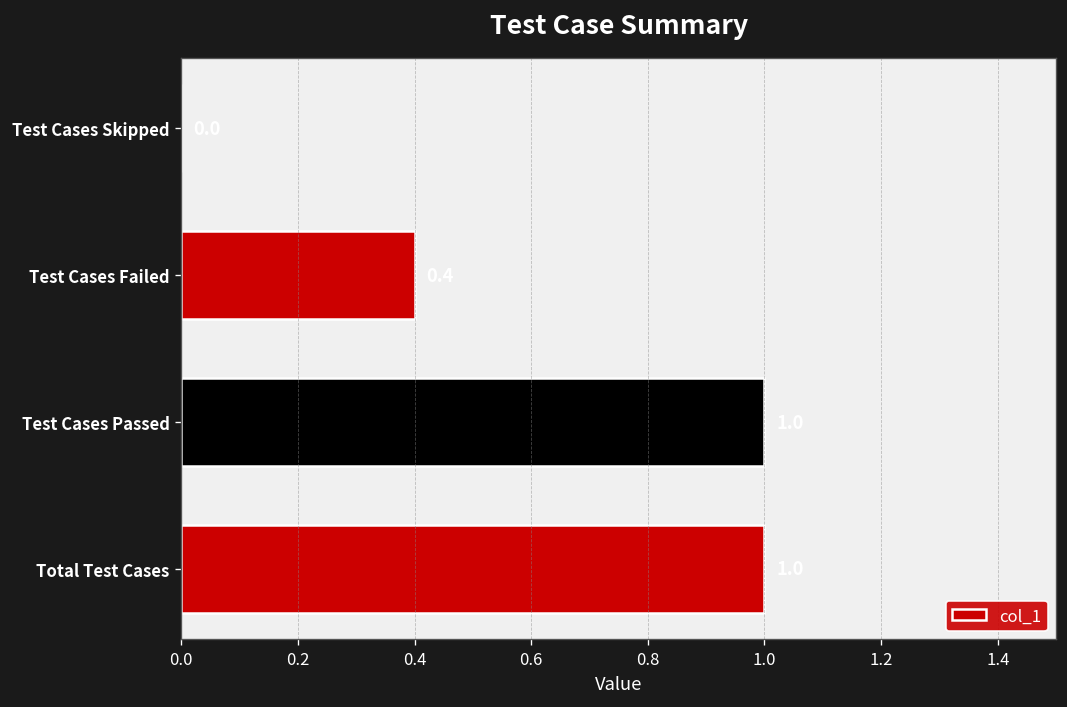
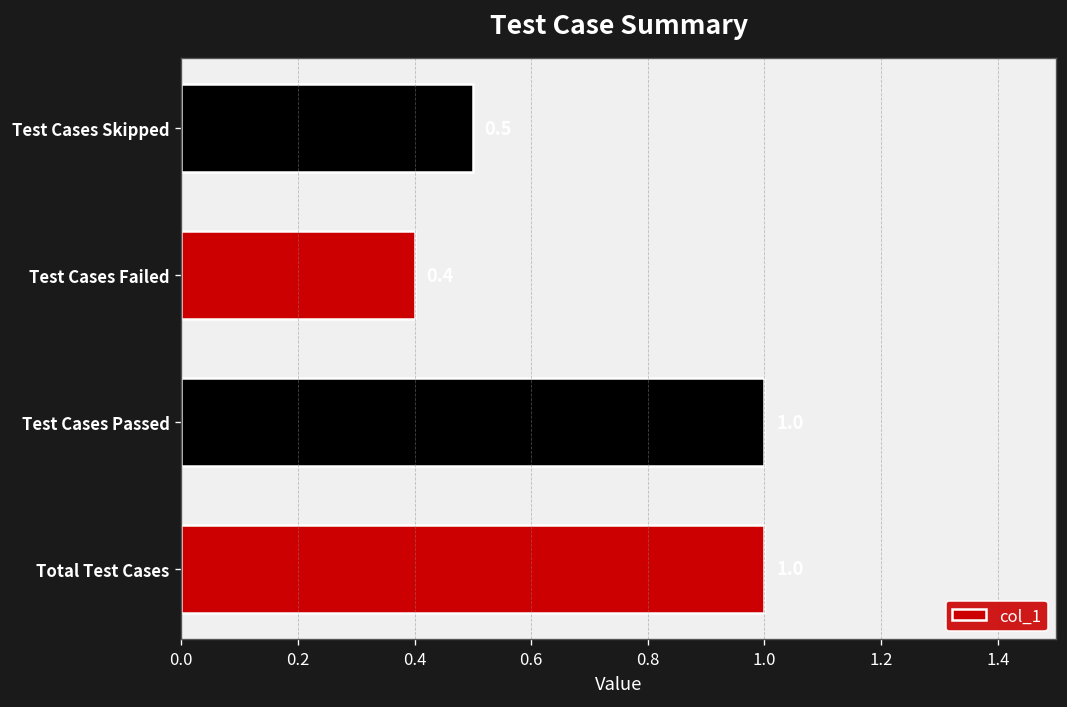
Test Cases Skipped: 0.0 -> 0.5
